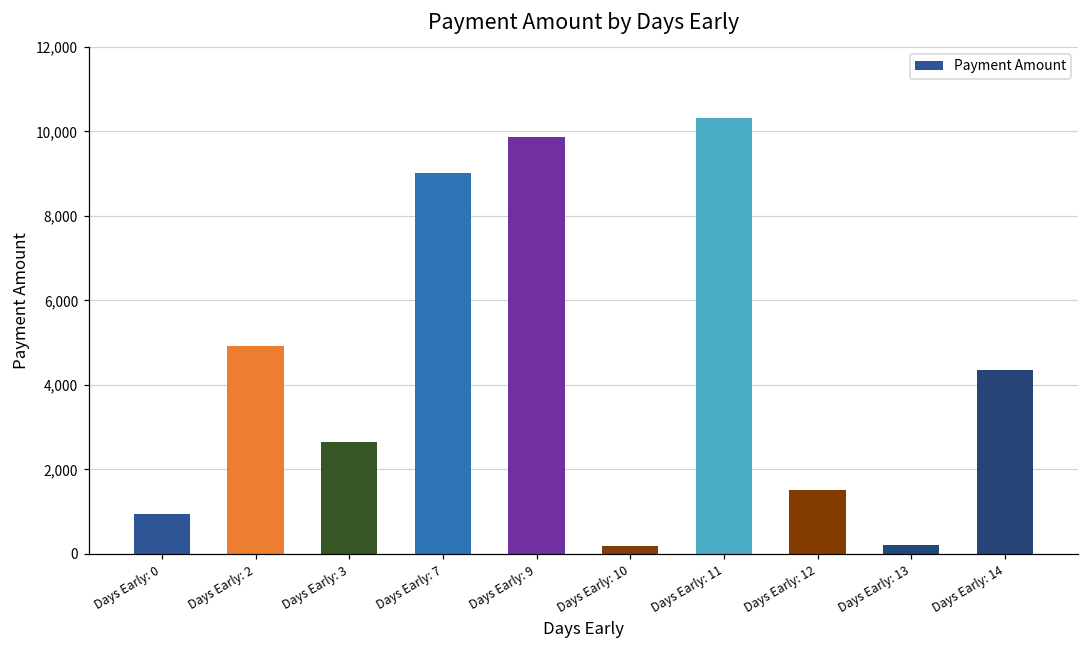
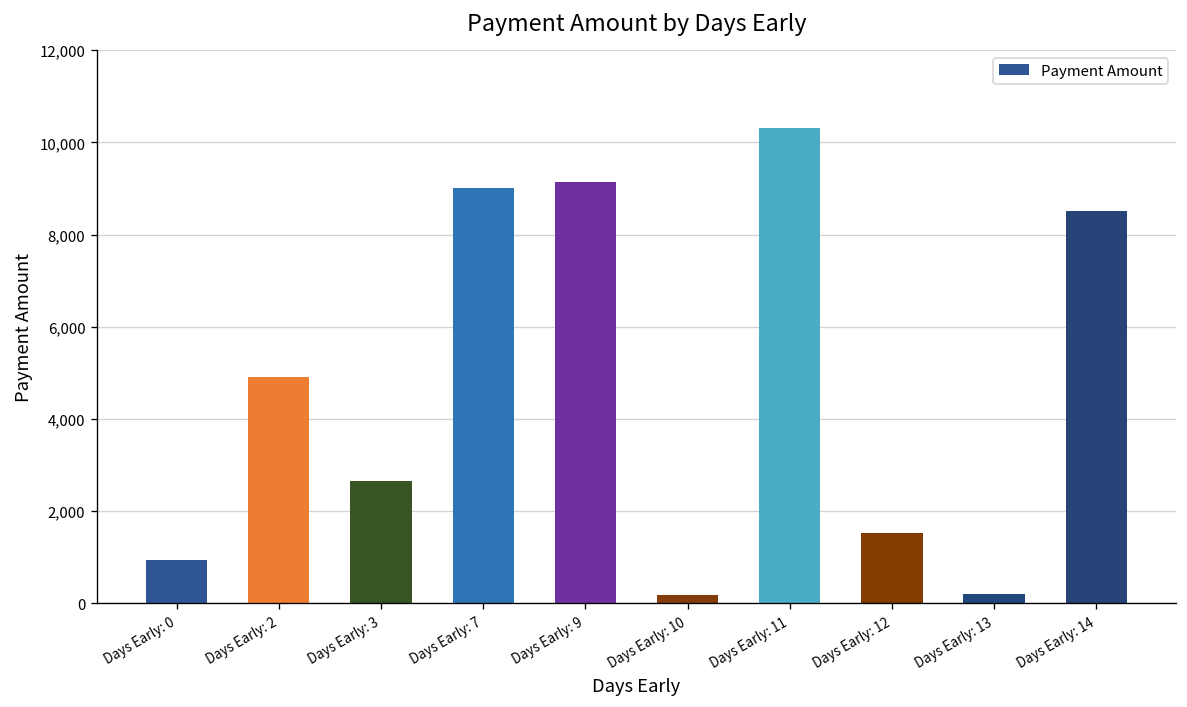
Days Early: 9: 9,900 -> 9,100
Days Early: 14: 4,400 -> 8,500
